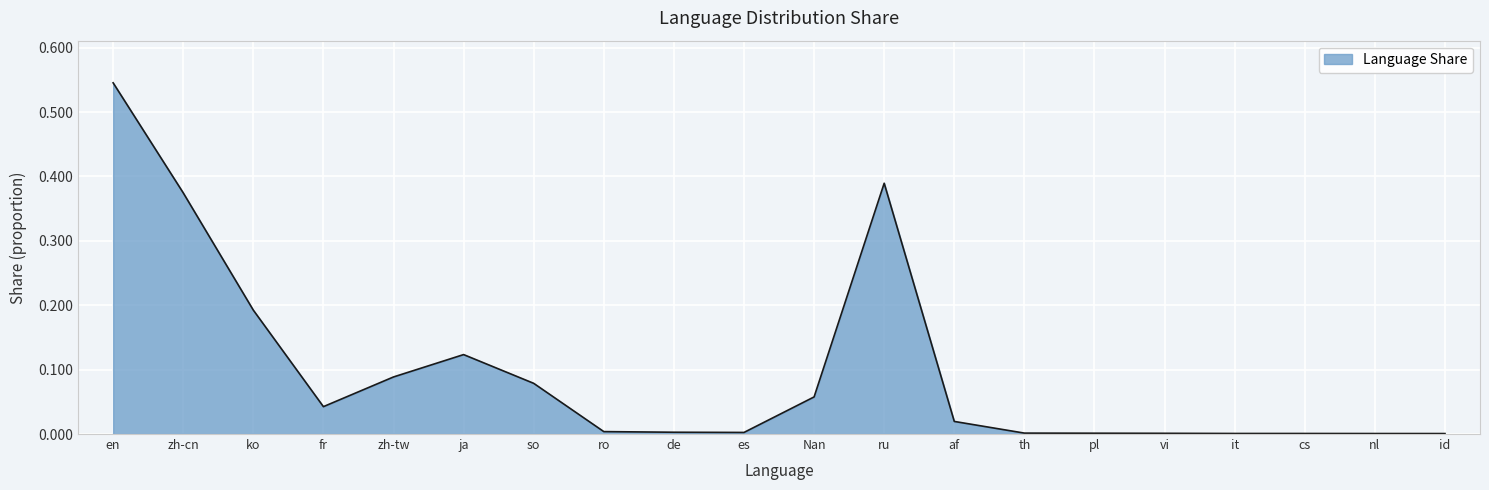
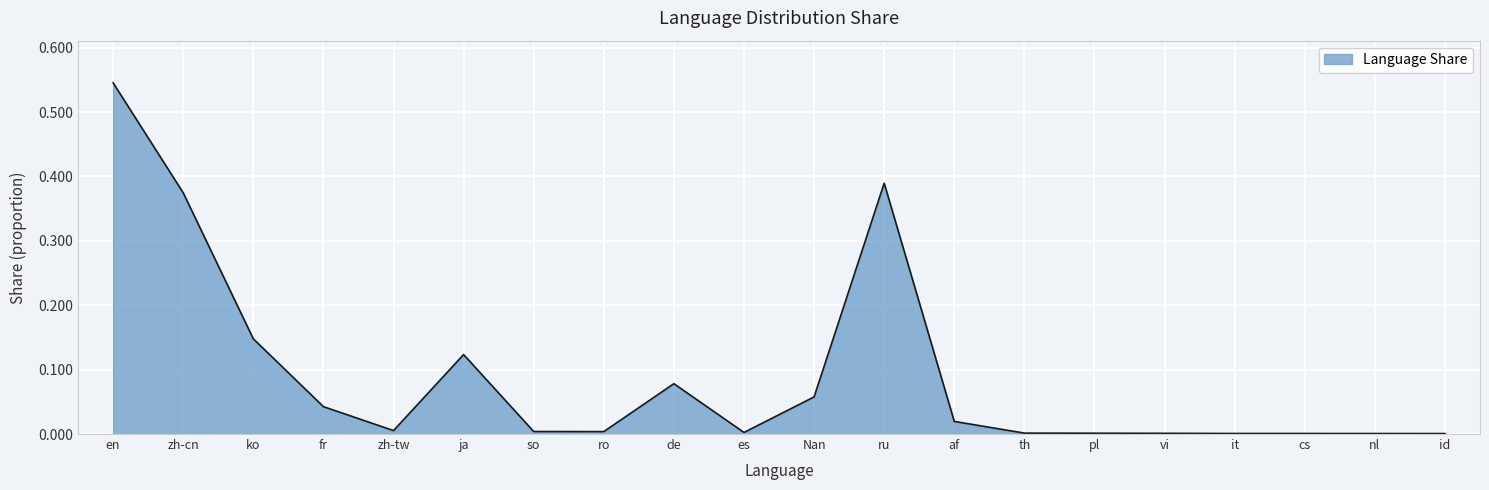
ko: 0.19 -> 0.15
zh-tw: 0.09 -> 0.01
so: 0.08 -> 0.00
de: 0.00 -> 0.08
